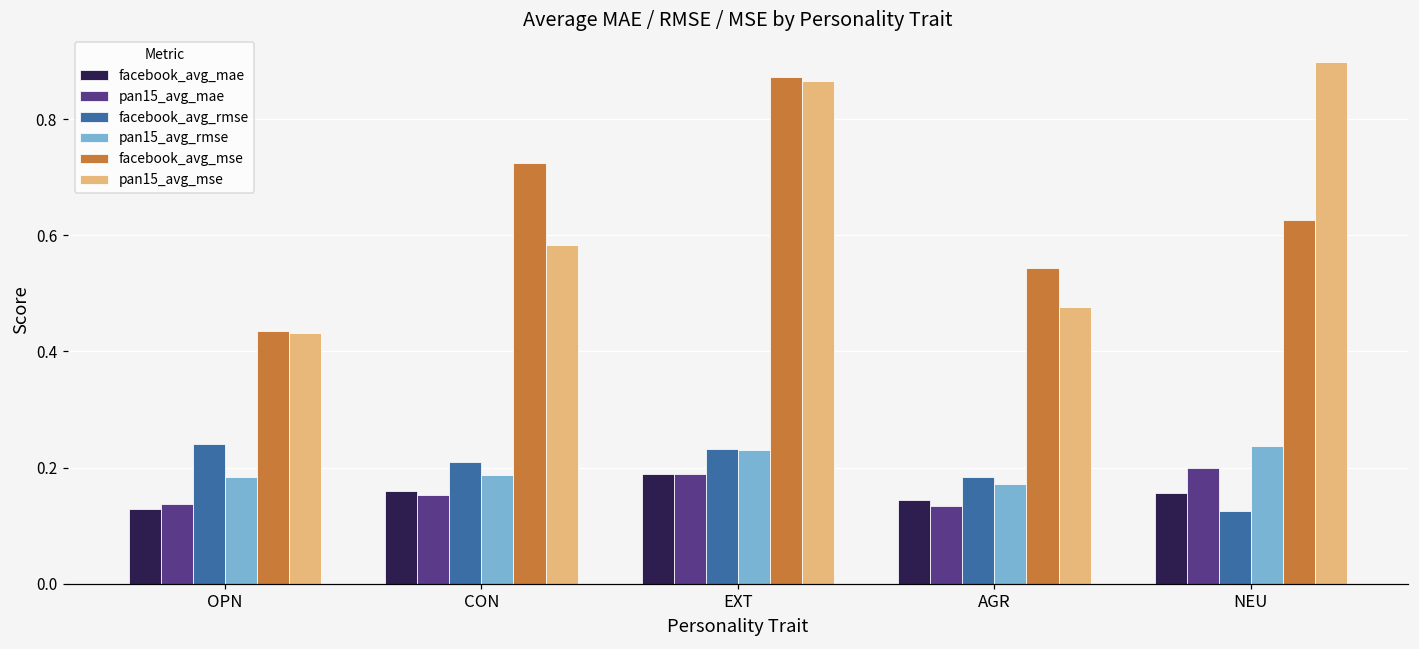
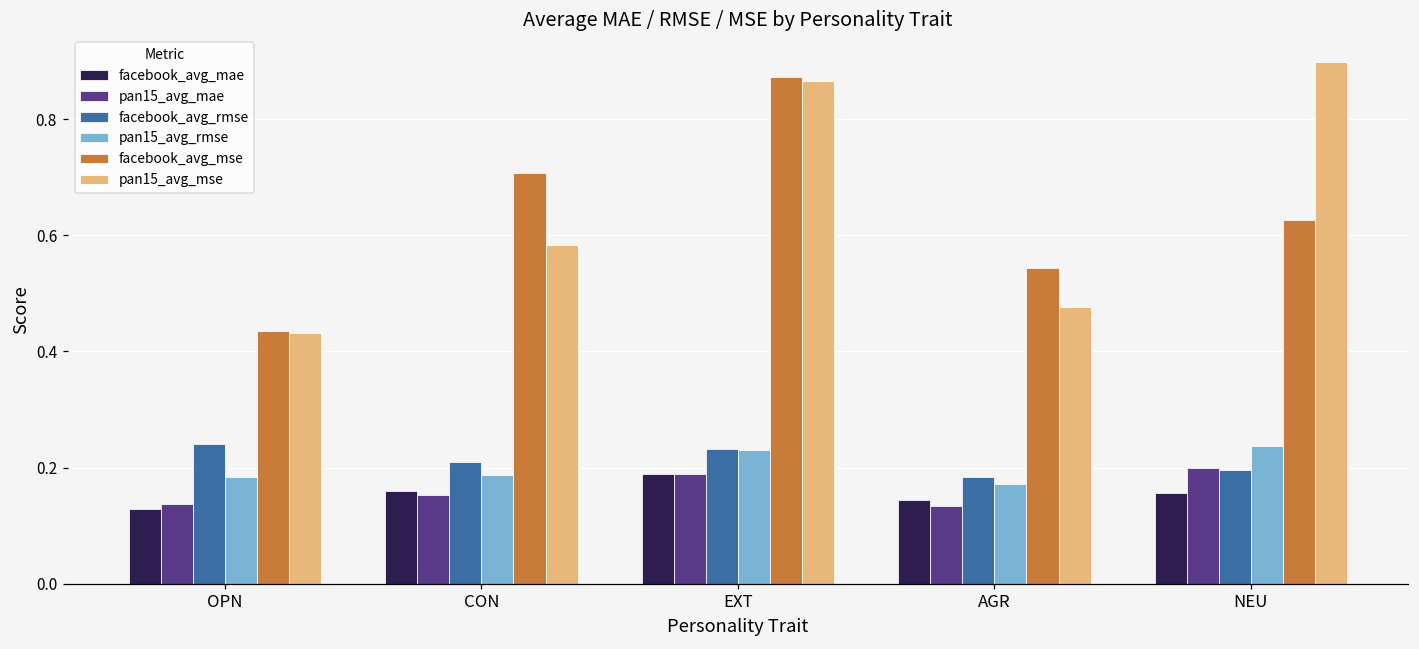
facebook_avg_mse, CON: 0.72 -> 0.71
facebook_avg_rmse, NEU: 0.13 -> 0.20
